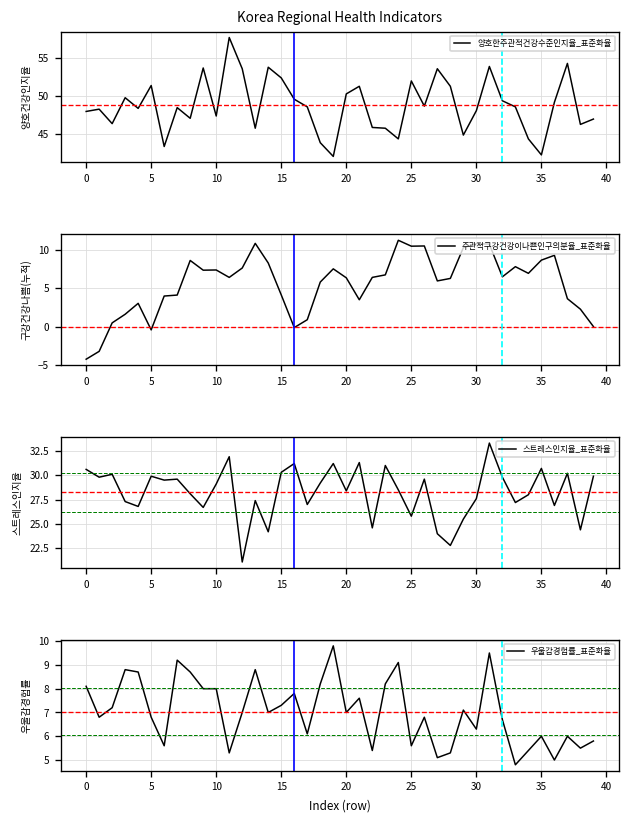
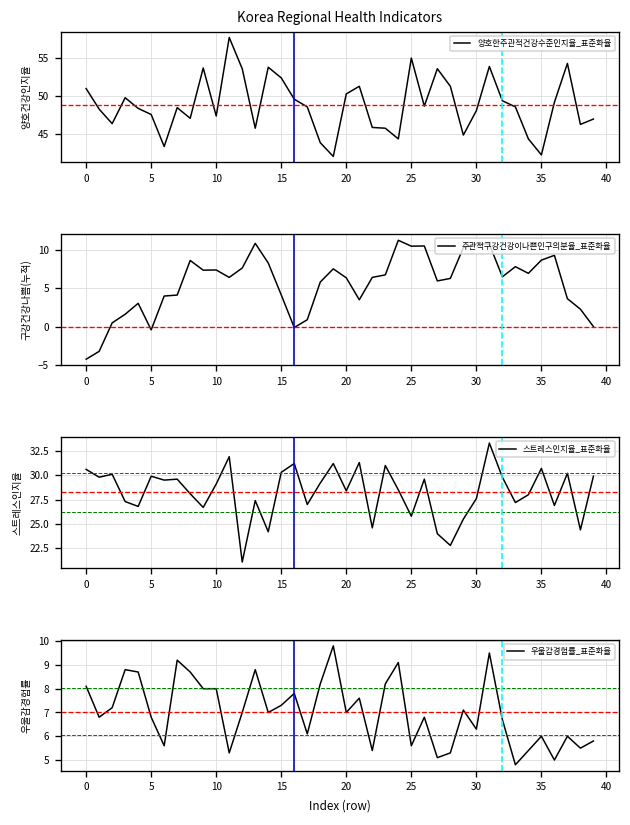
Korea Regional Health Indicators, 0: 48 -> 51
Korea Regional Health Indicators, 5: 51 -> 48
Korea Regional Health Indicators, 25: 52 -> 55
